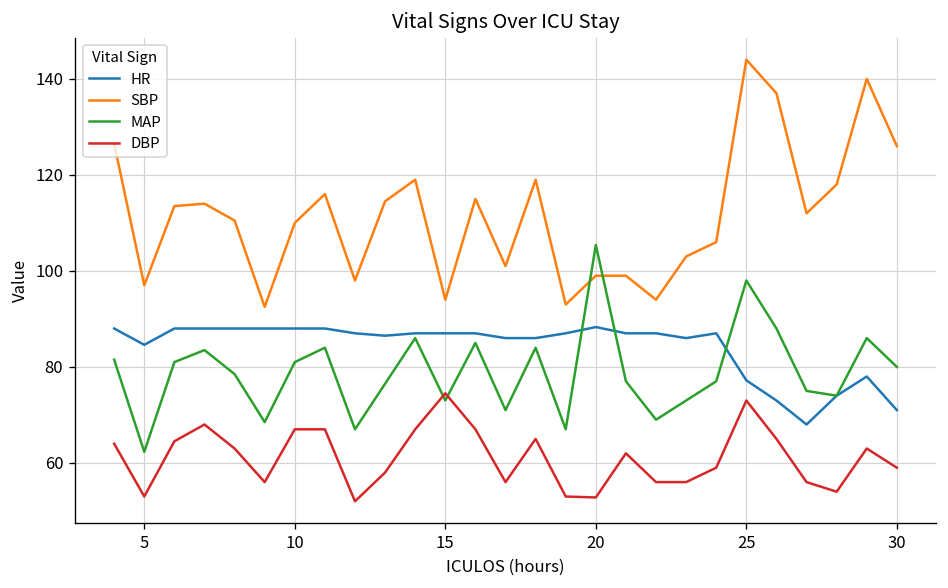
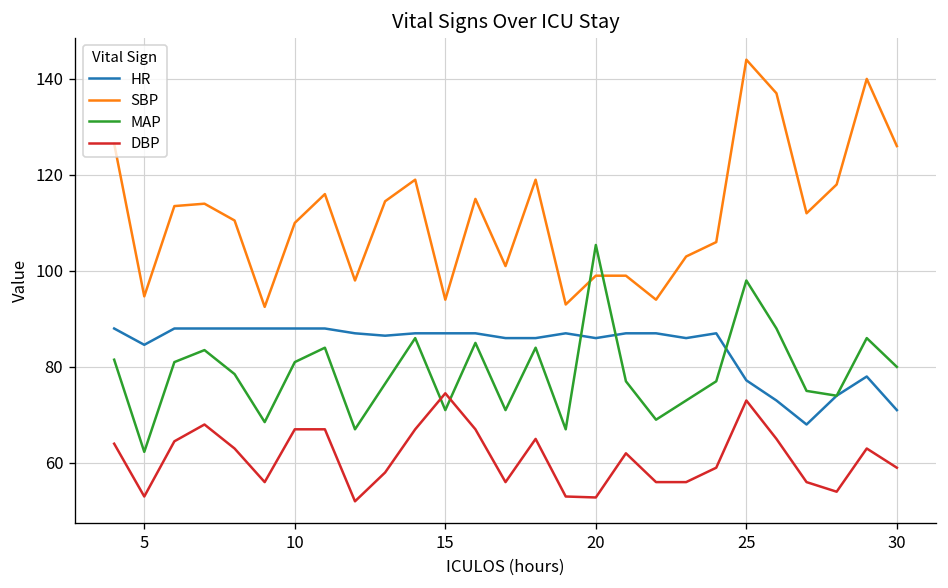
SBP, 5: 97 -> 95
MAP, 15: 73 -> 71
HR, 20: 88 -> 86
